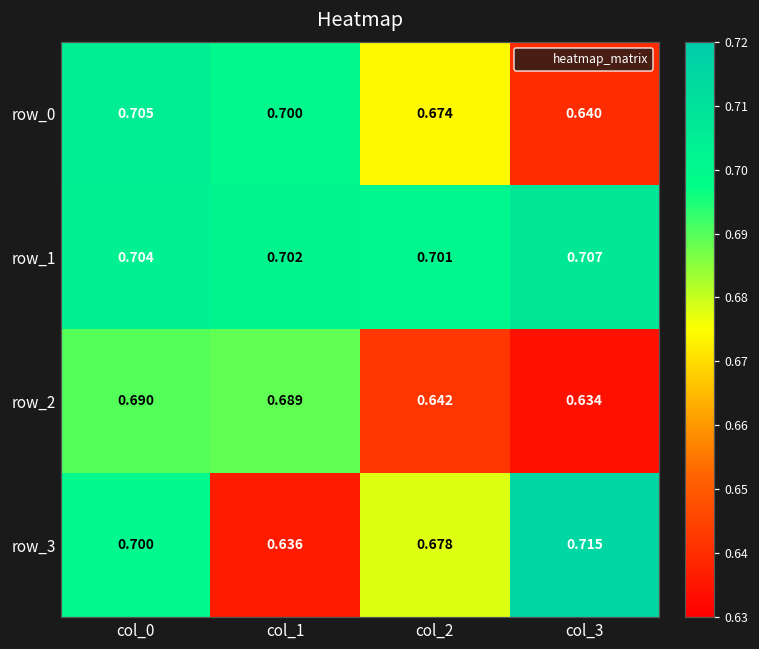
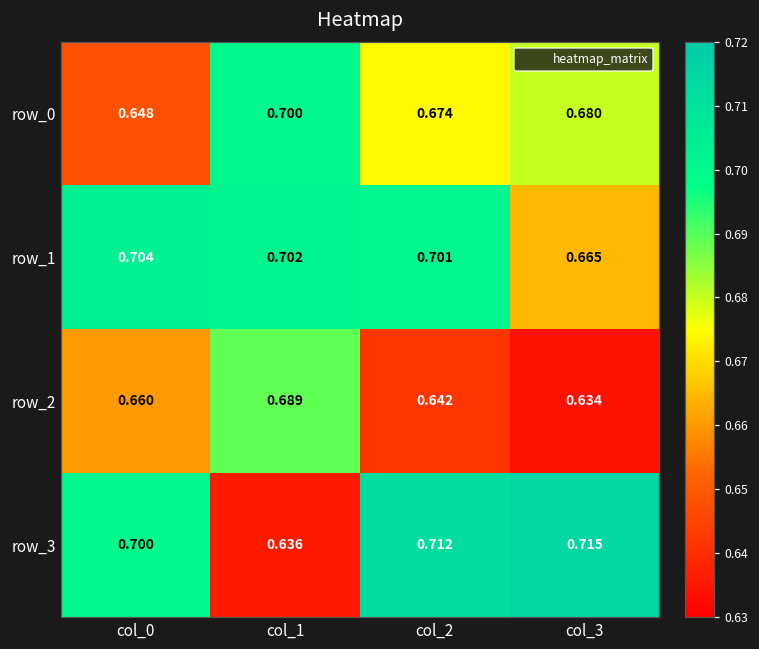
row_0, col_0: 0.705 -> 0.648
row_0, col_3: 0.640 -> 0.680
row_1, col_3: 0.707 -> 0.665
row_2, col_0: 0.690 -> 0.660
row_3, col_2: 0.678 -> 0.712
